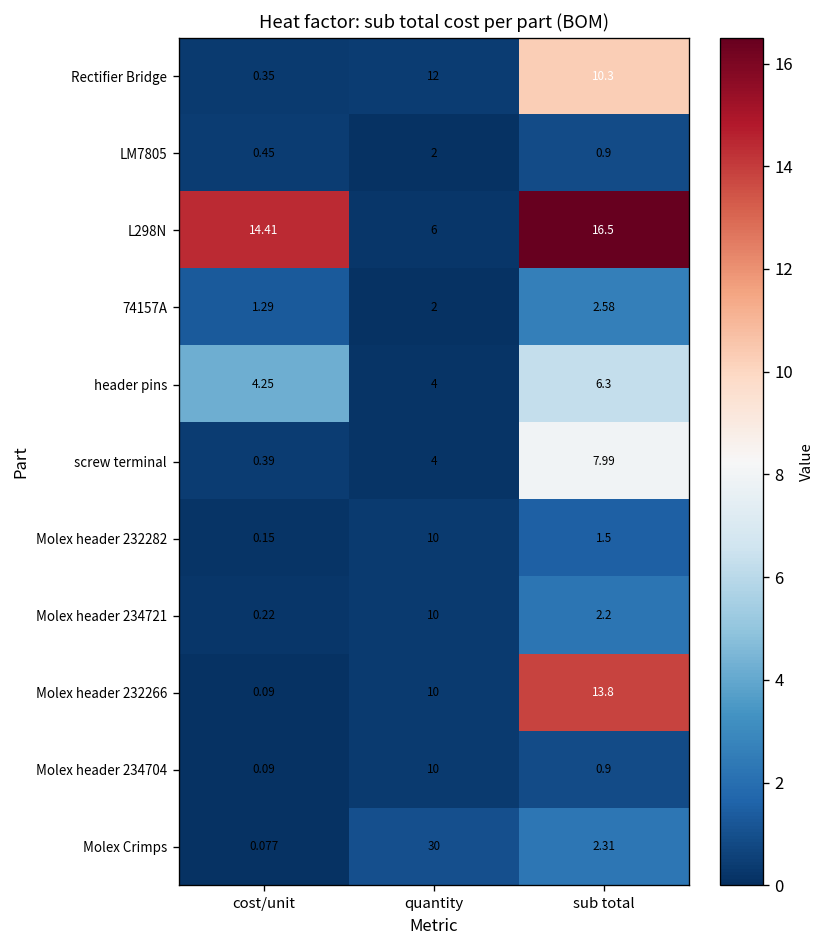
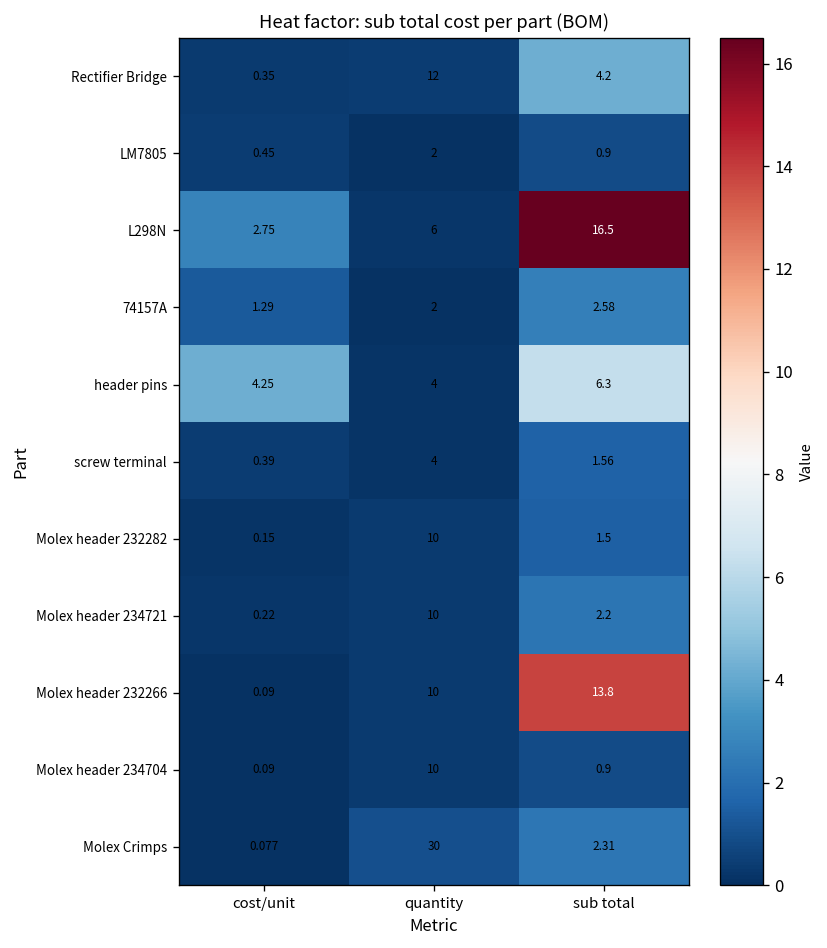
Rectifier Bridge, sub total: 10.3 -> 4.2
L298N, cost/unit: 14.41 -> 2.75
screw terminal, sub total: 7.99 -> 1.56
